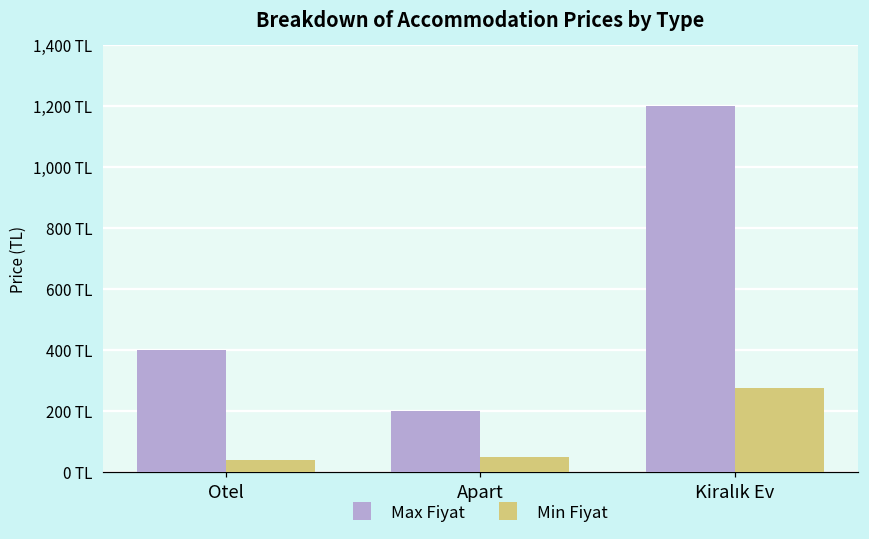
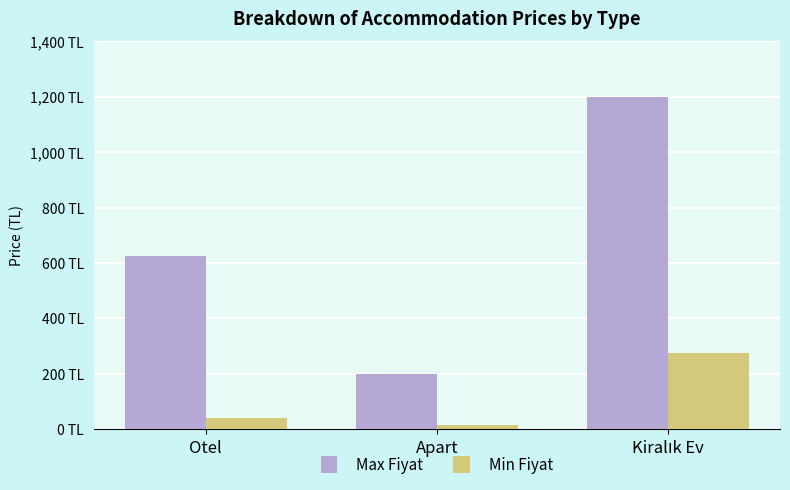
Max Fiyat, Otel: 400 TL -> 630 TL
Min Fiyat, Apart: 50 TL -> 20 TL
